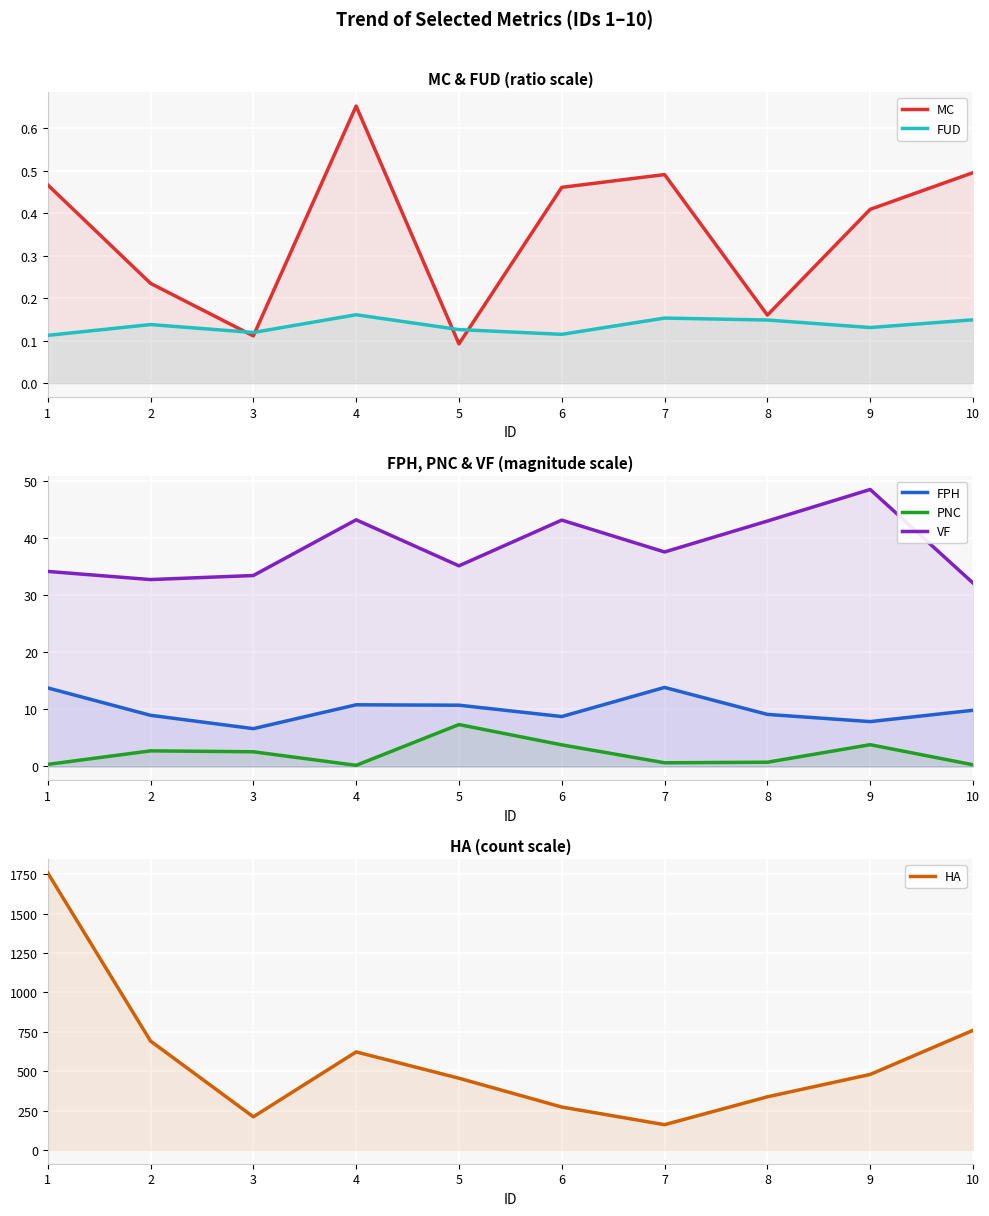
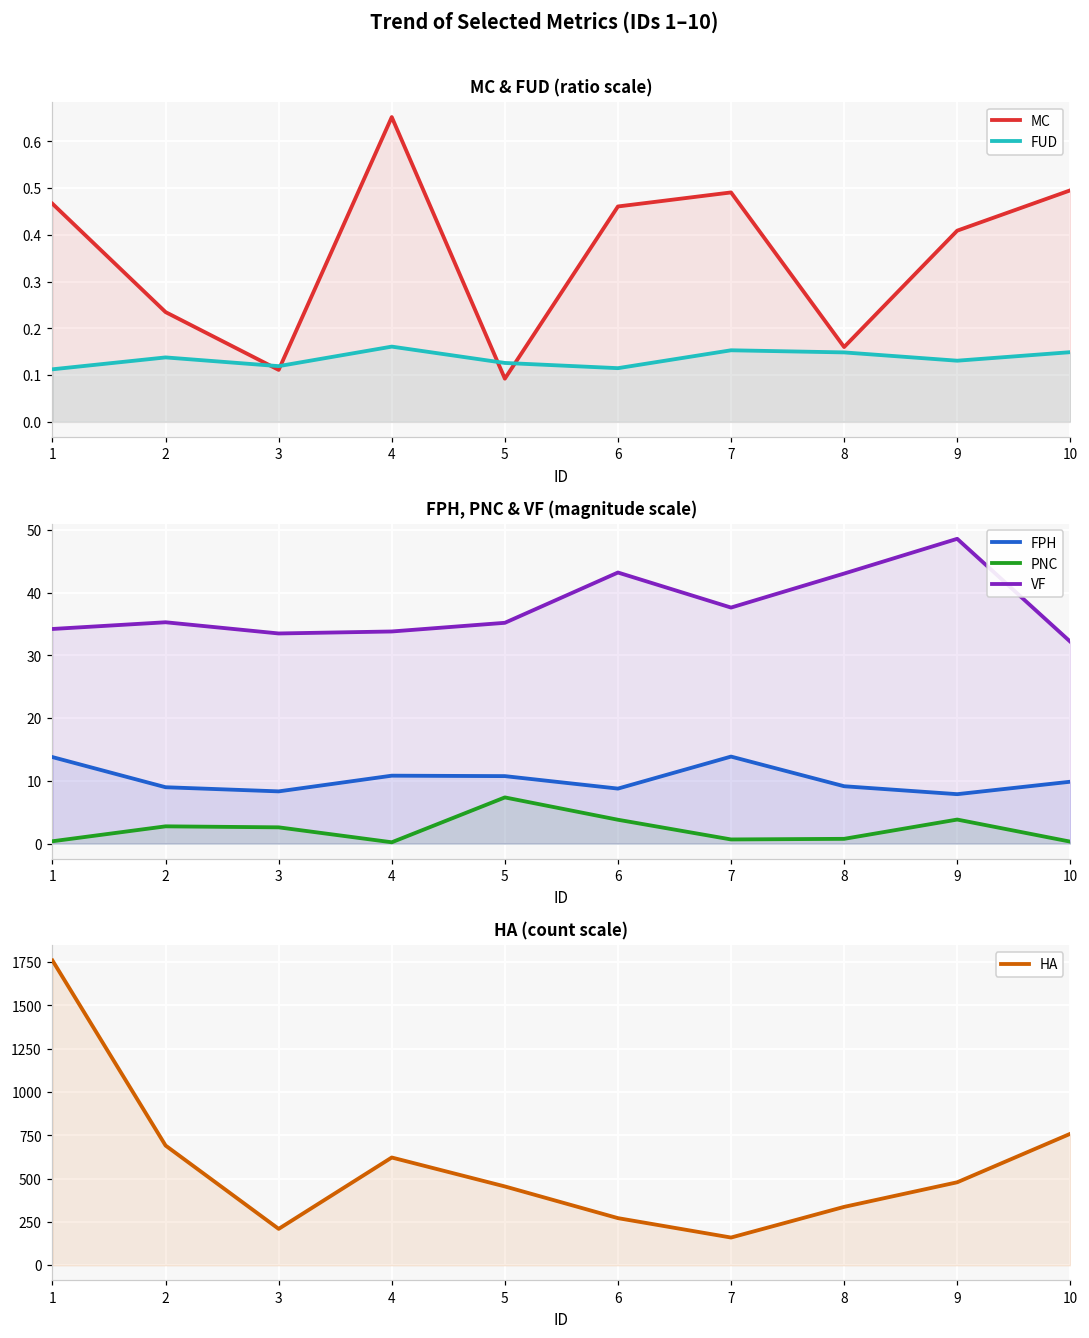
FPH, PNC & VF (magnitude scale), VF, 2: 33 -> 35
FPH, PNC & VF (magnitude scale), FPH, 3: 7 -> 8
FPH, PNC & VF (magnitude scale), VF, 4: 43 -> 34
